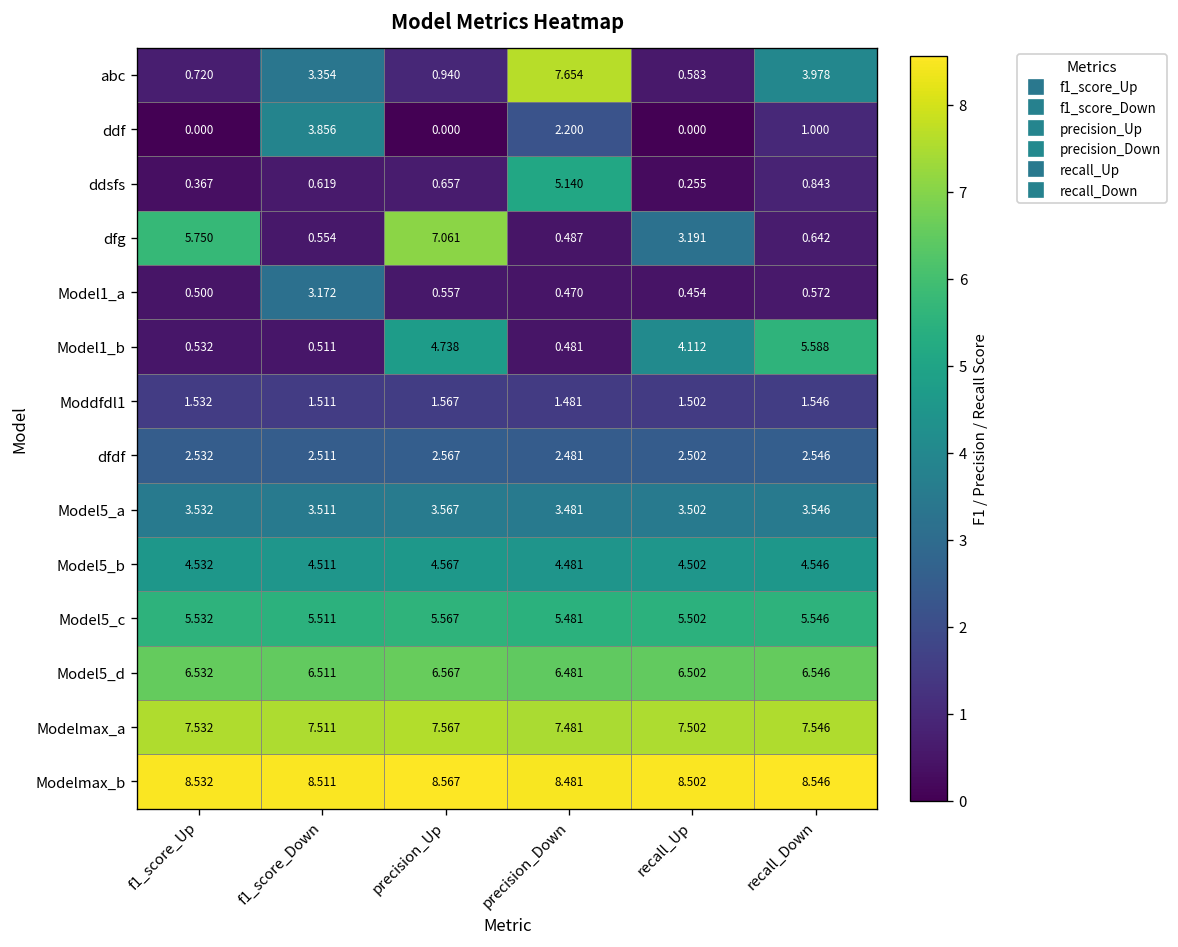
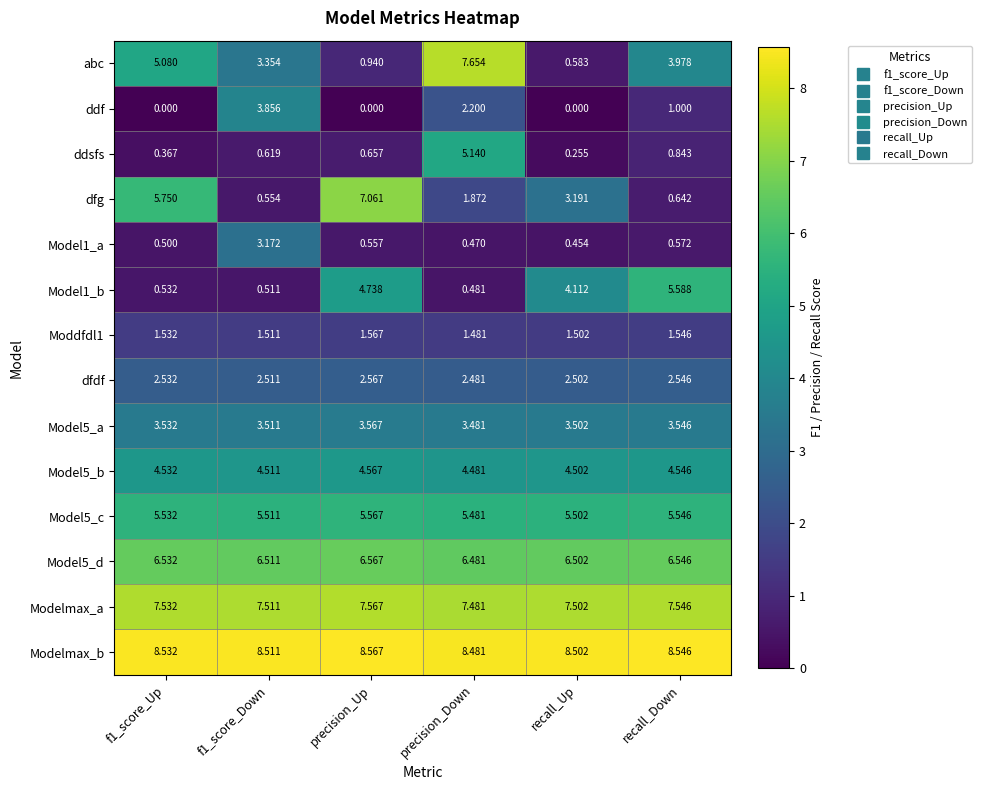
abc, f1_score_Up: 0.720 -> 5.080
dfg, precision_Down: 0.487 -> 1.872
